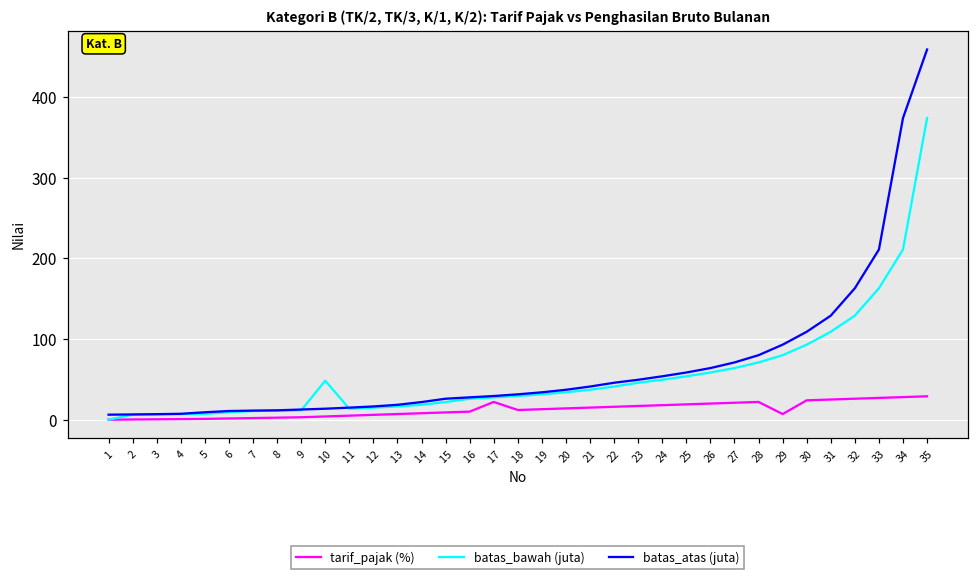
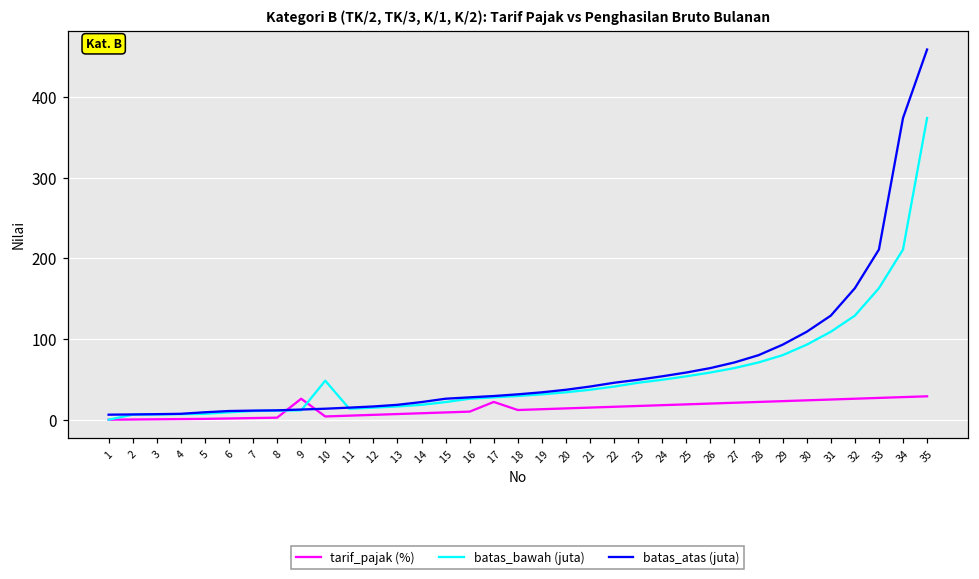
tarif_pajak (%), 9: 0 -> 30
tarif_pajak (%), 29: 10 -> 20
